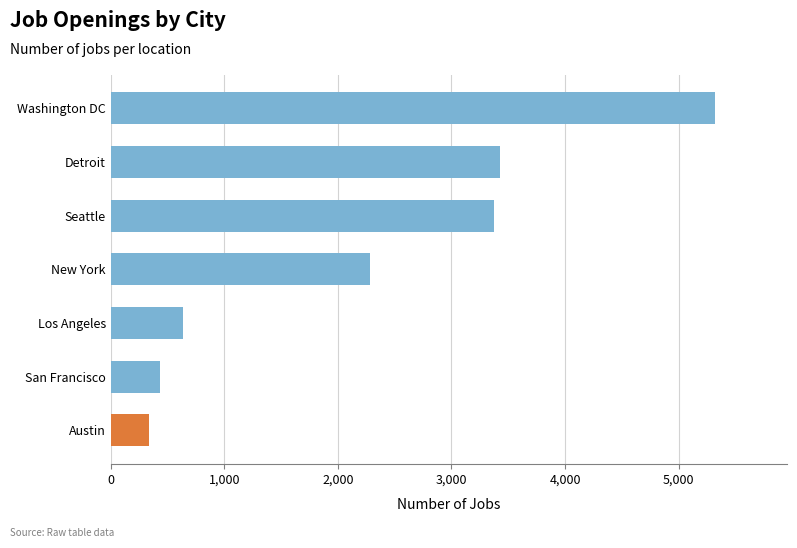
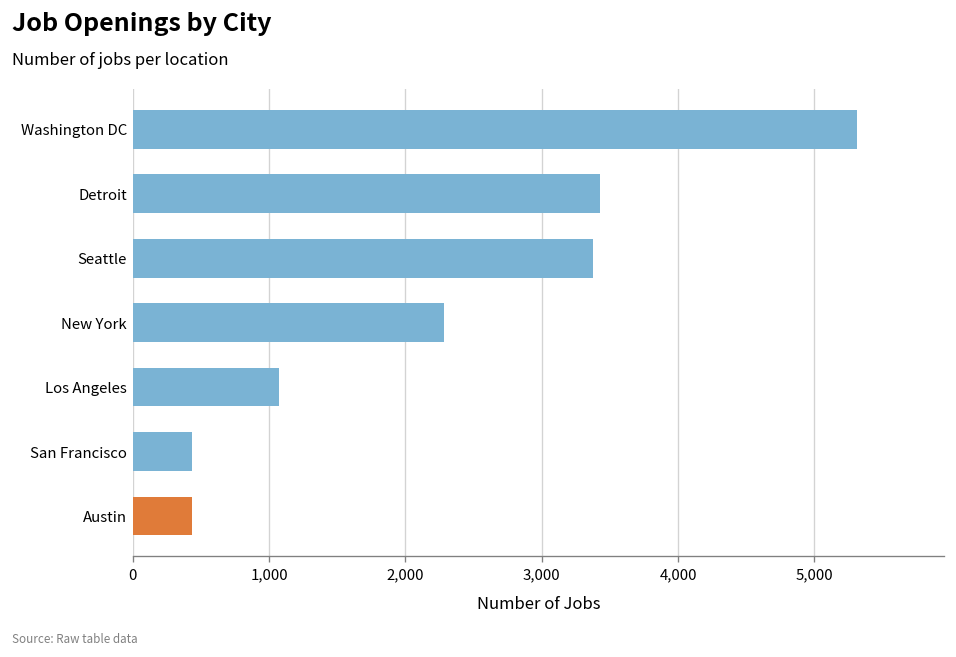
Los Angeles: 640 -> 1,080
Austin: 340 -> 430
